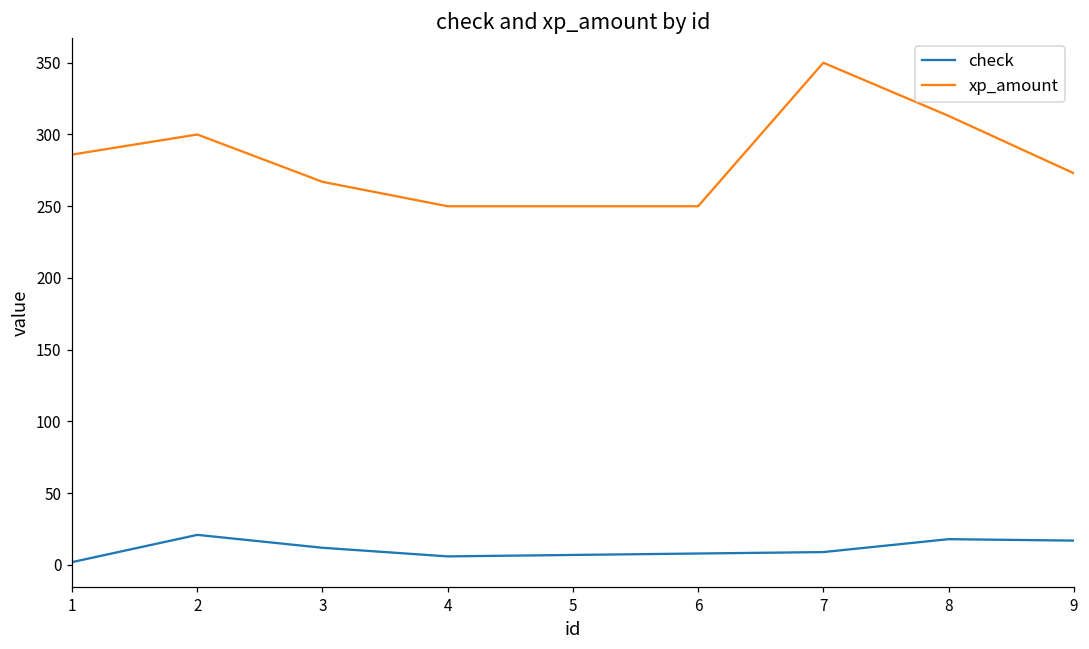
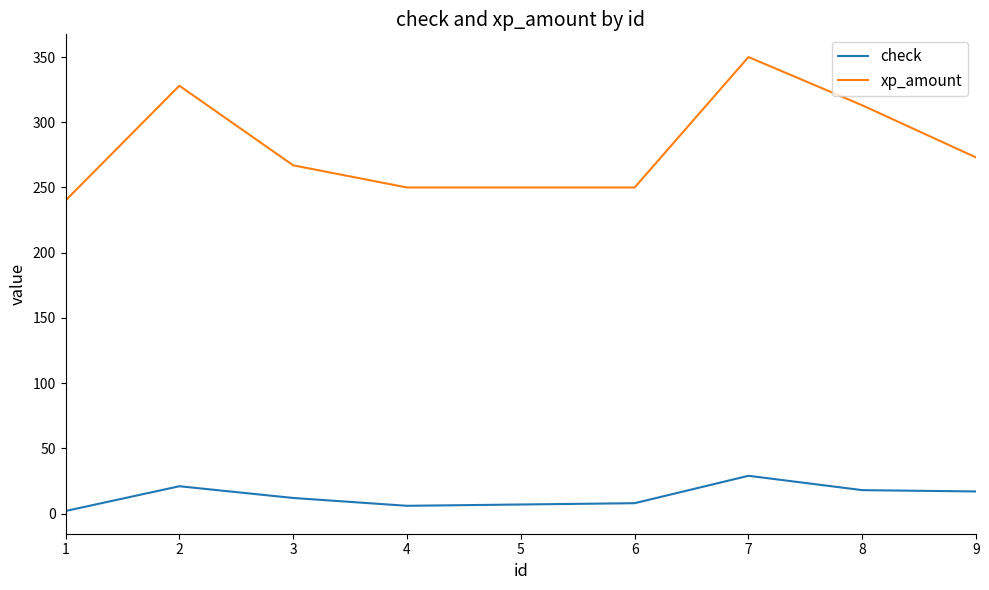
xp_amount, 1: 286 -> 240
xp_amount, 2: 300 -> 328
check, 7: 9 -> 29
